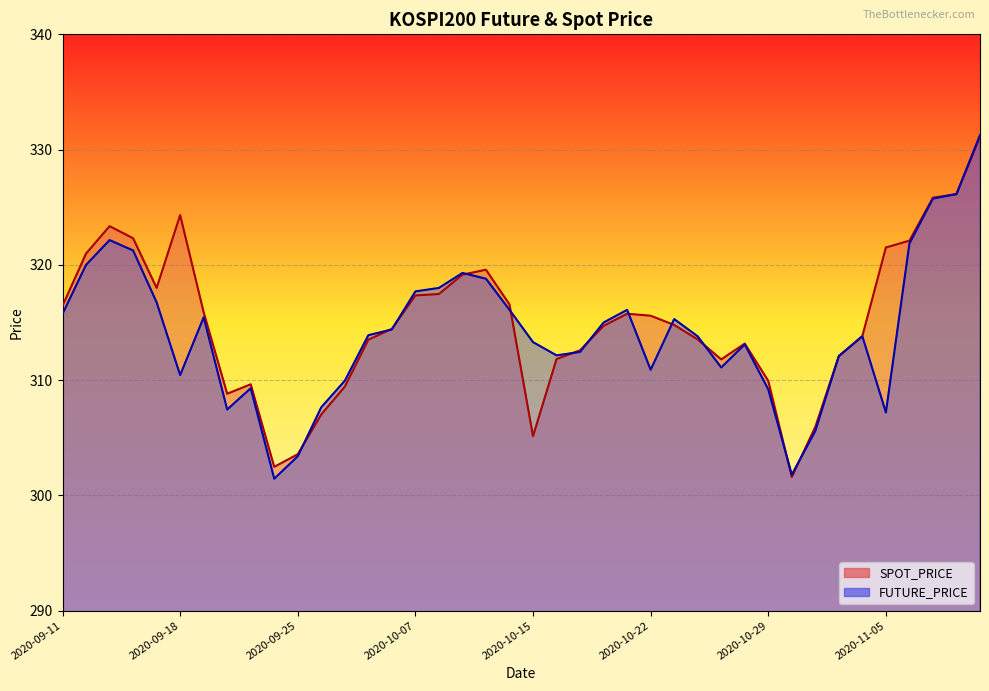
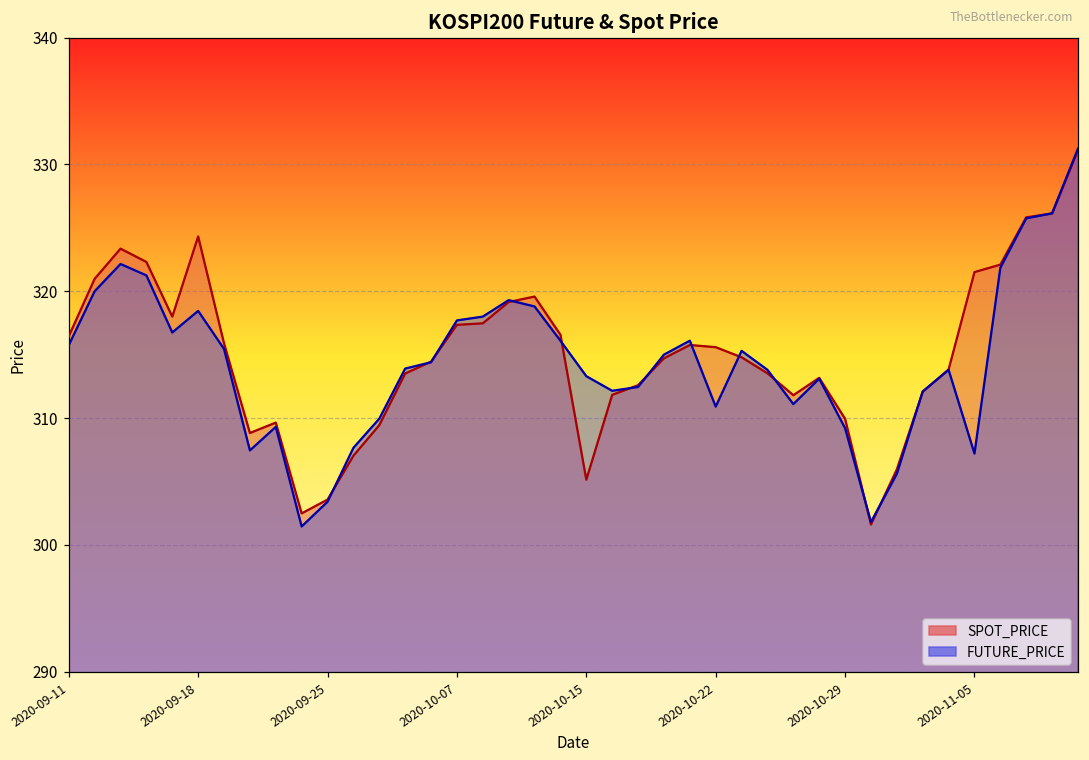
FUTURE_PRICE, 2020-09-18: 310.4 -> 318.5
